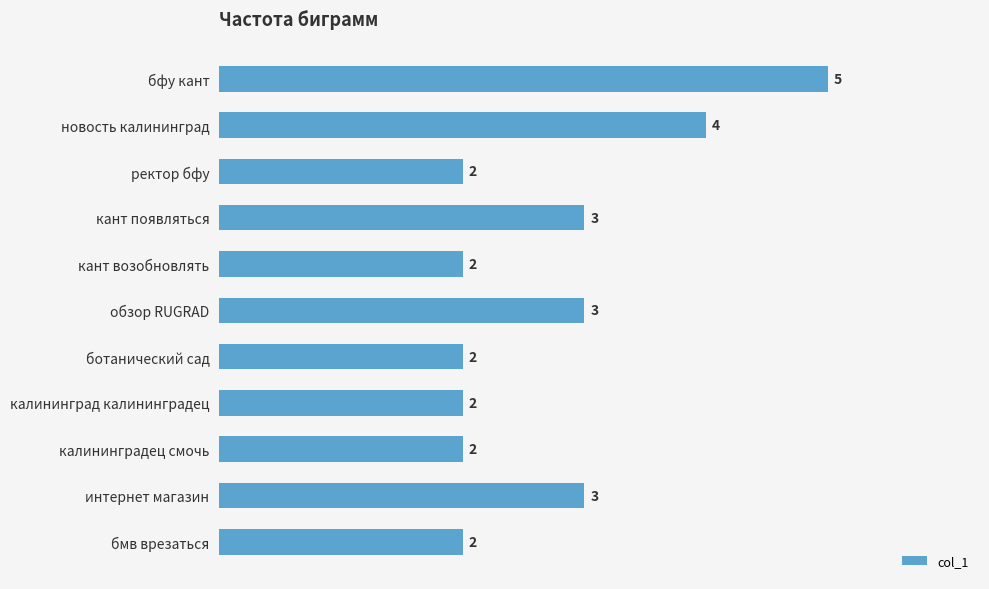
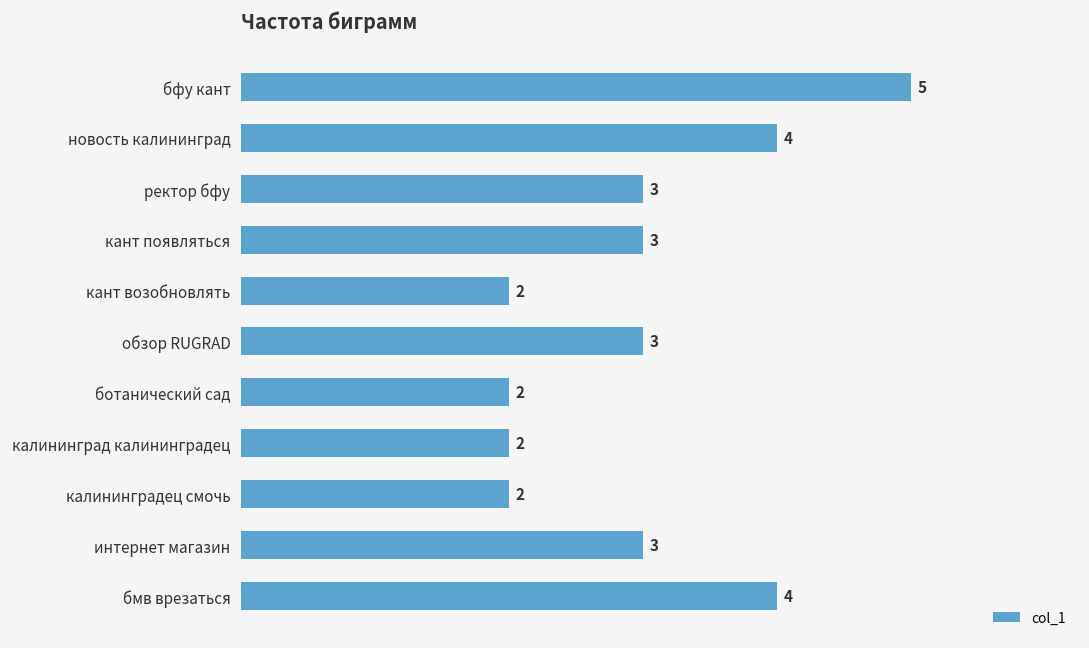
ректор бфу: 2 -> 3
бмв врезаться: 2 -> 4
